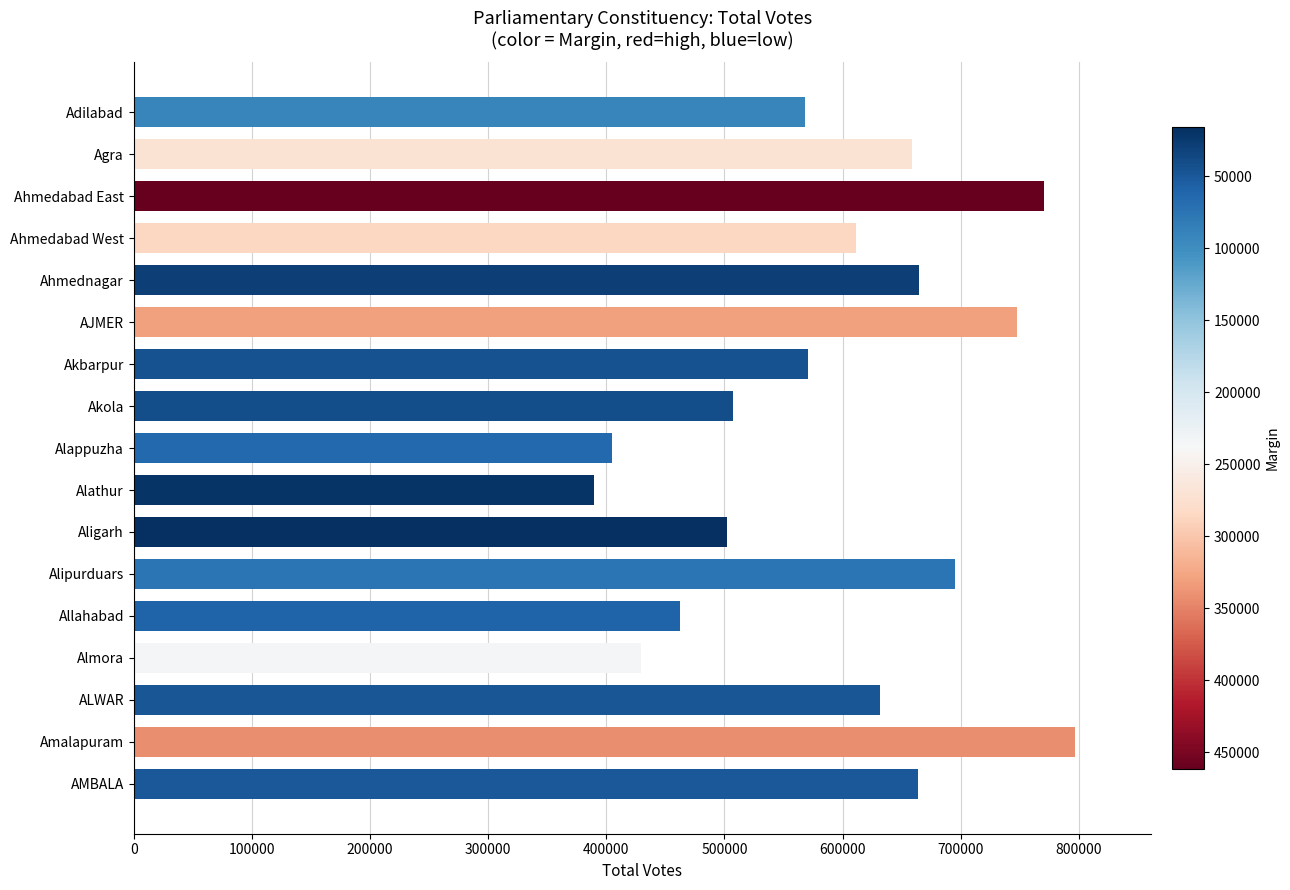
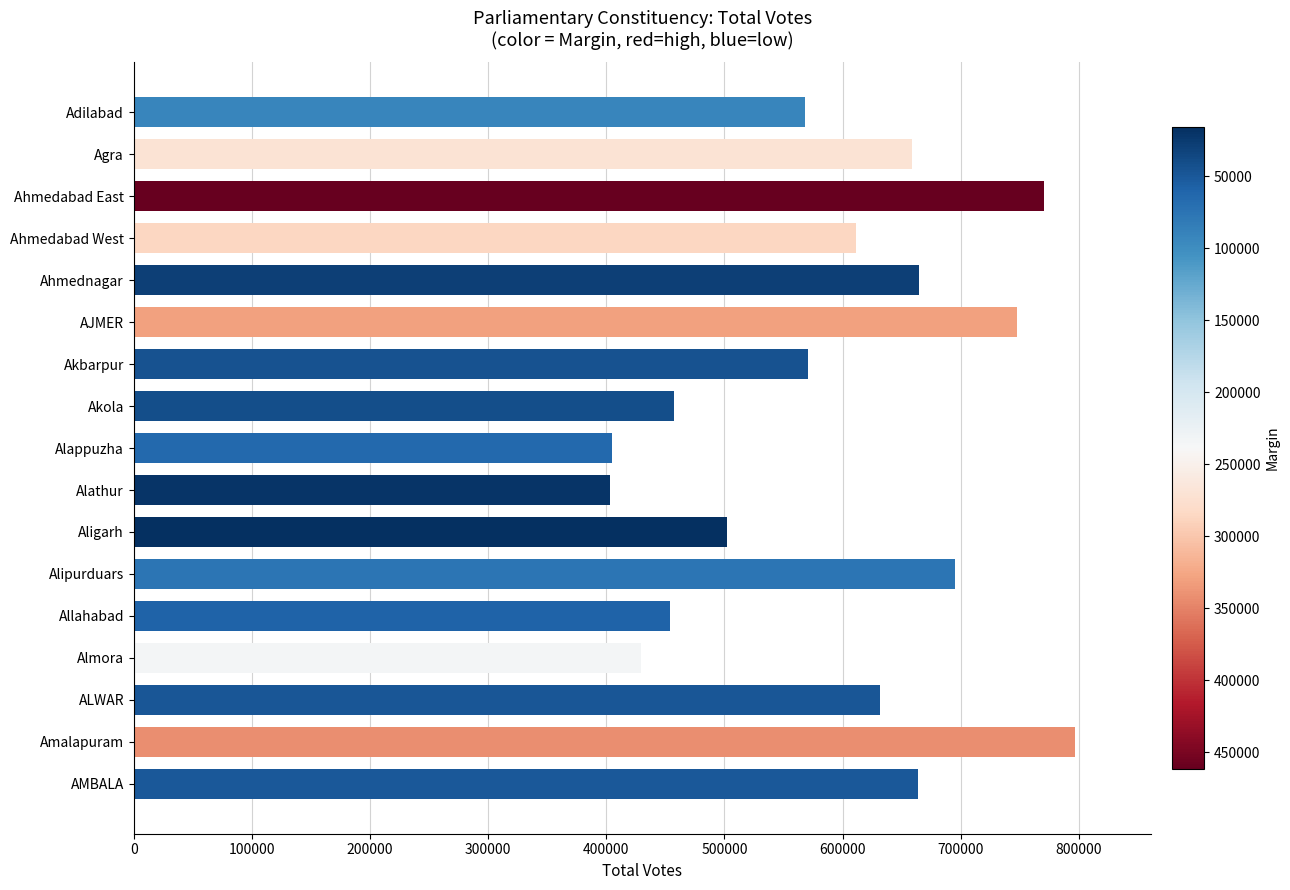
Akola: 507000 -> 457000
Alathur: 389000 -> 403000
Allahabad: 462000 -> 454000
